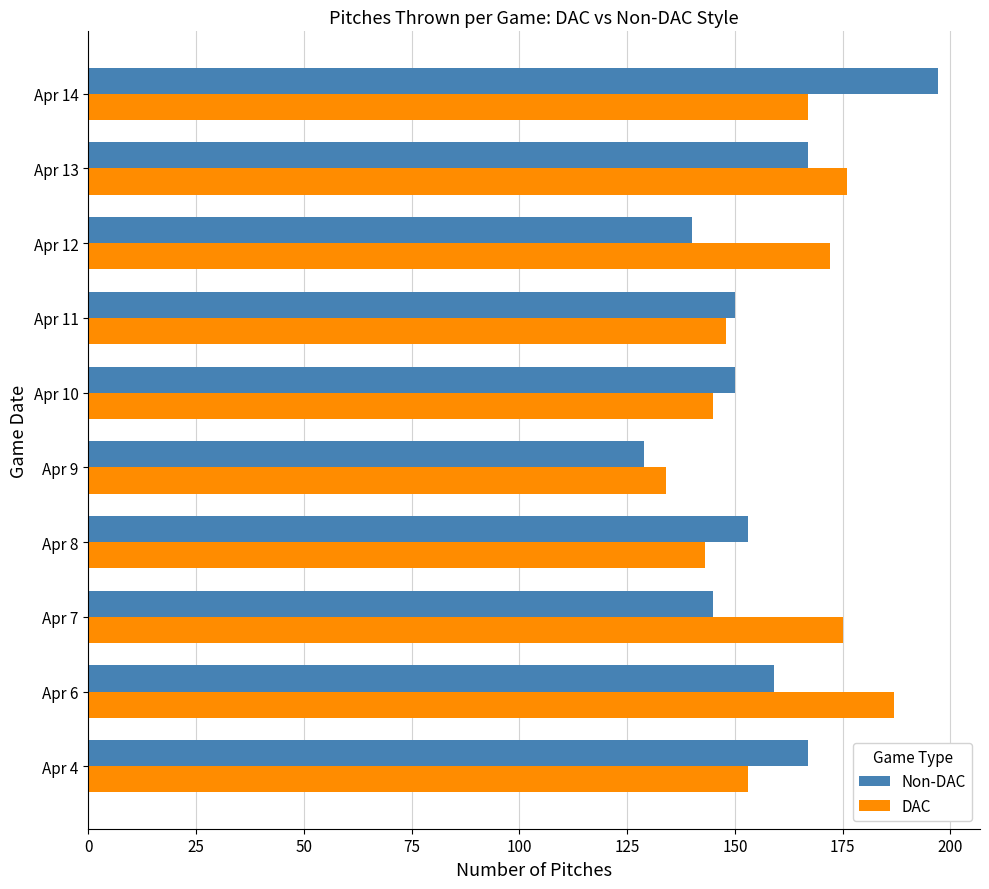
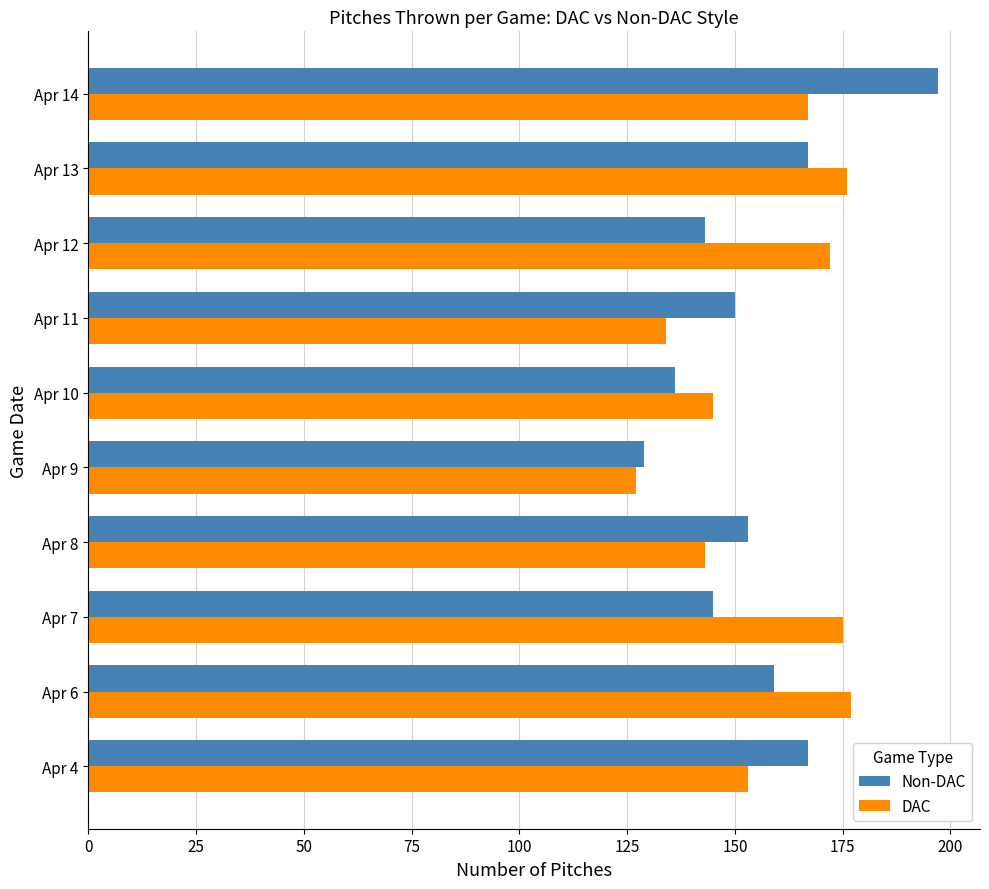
Non-DAC, Apr 12: 140 -> 143
DAC, Apr 11: 148 -> 134
Non-DAC, Apr 10: 150 -> 136
DAC, Apr 9: 134 -> 127
DAC, Apr 6: 187 -> 177
